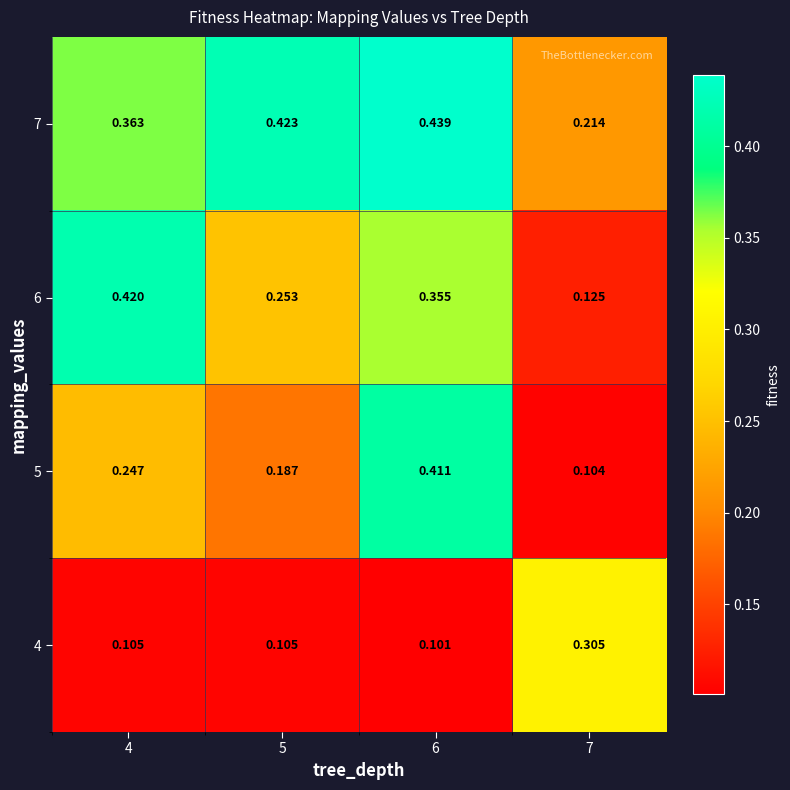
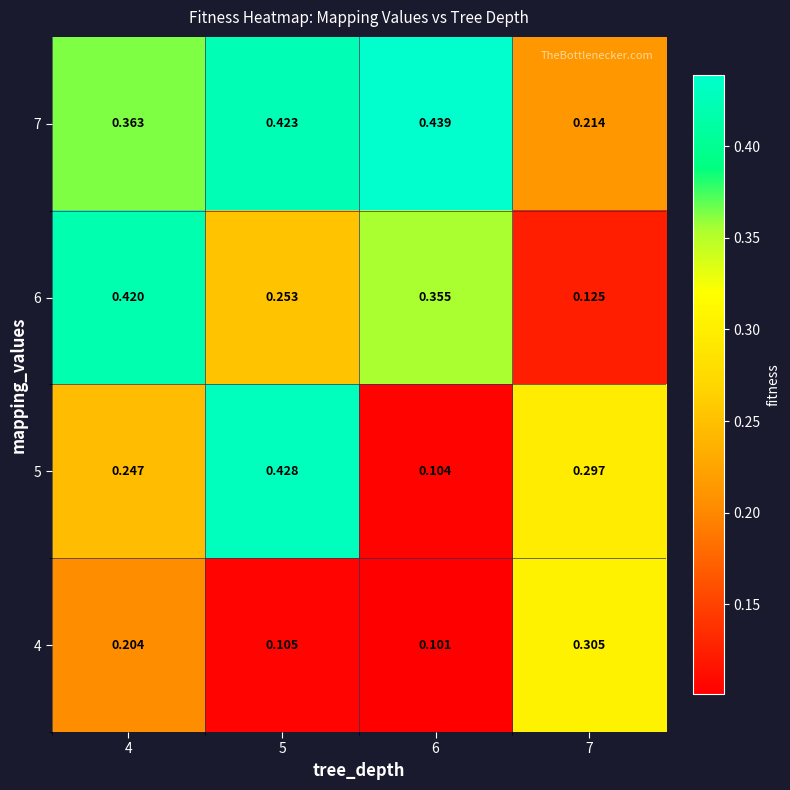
5, 5: 0.187 -> 0.428
5, 6: 0.411 -> 0.104
5, 7: 0.104 -> 0.297
4, 4: 0.105 -> 0.204
